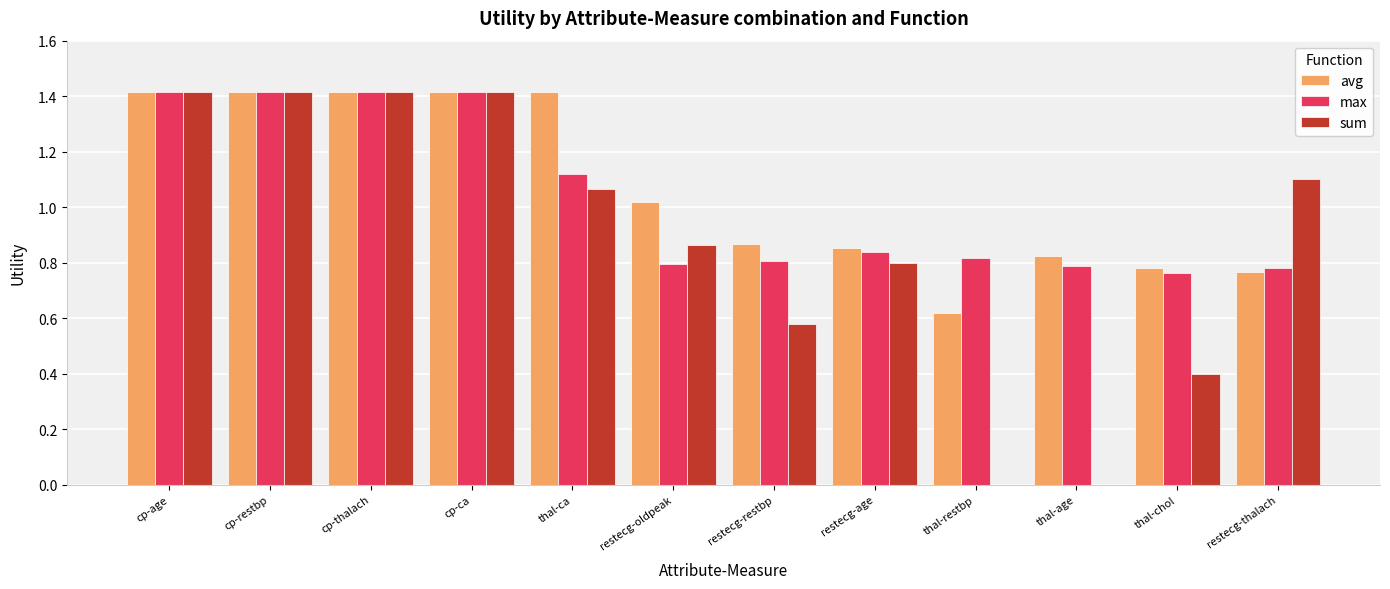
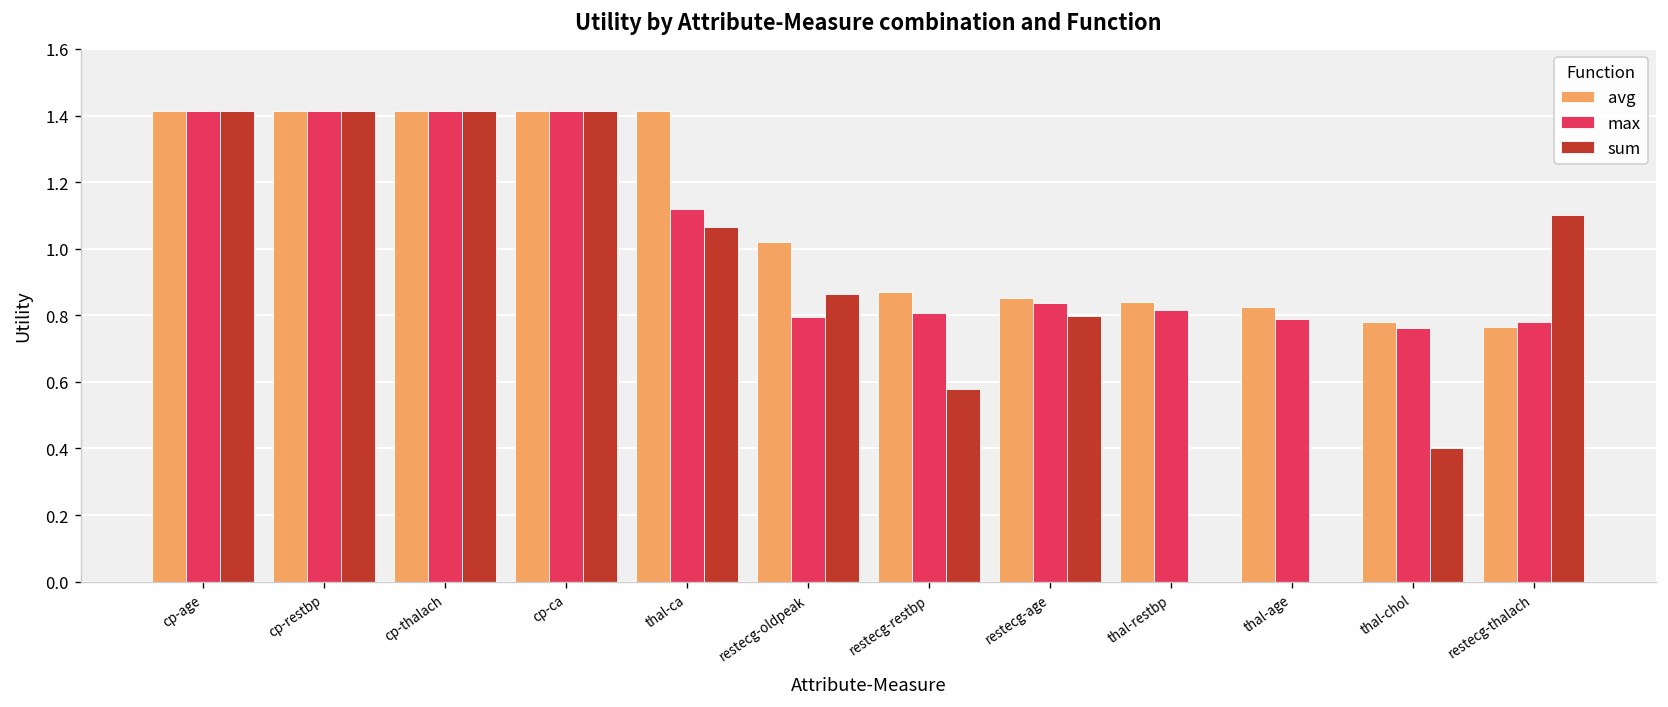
avg, thal-restbp: 0.62 -> 0.84
